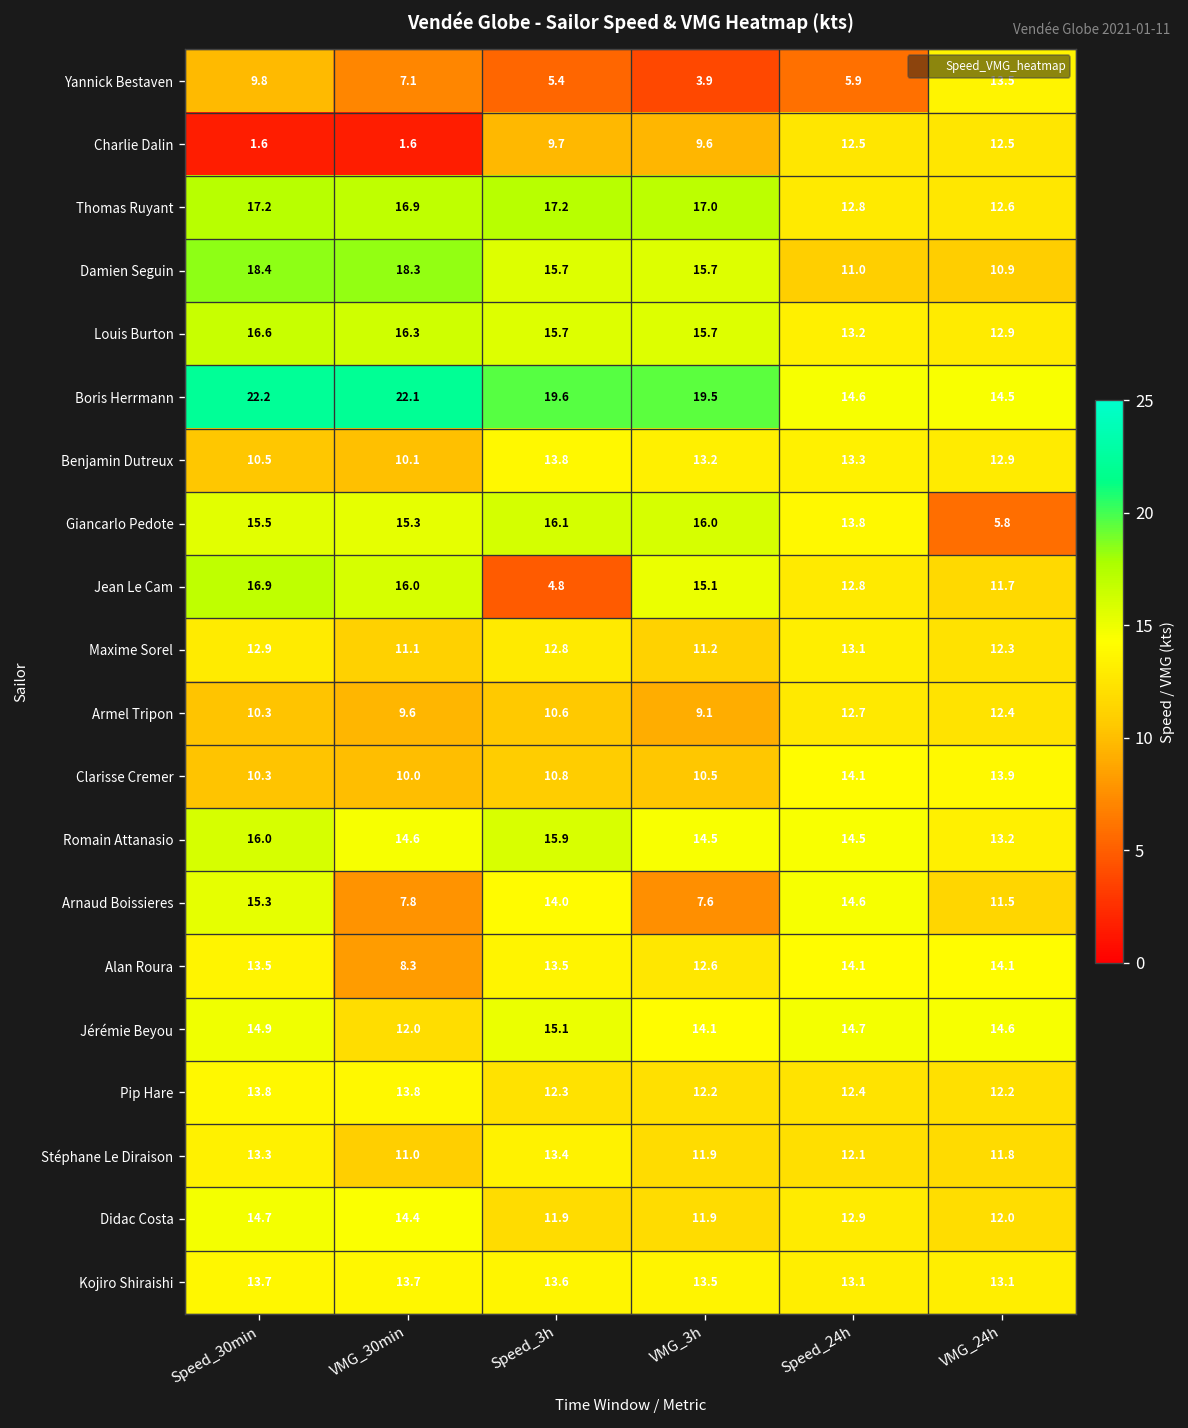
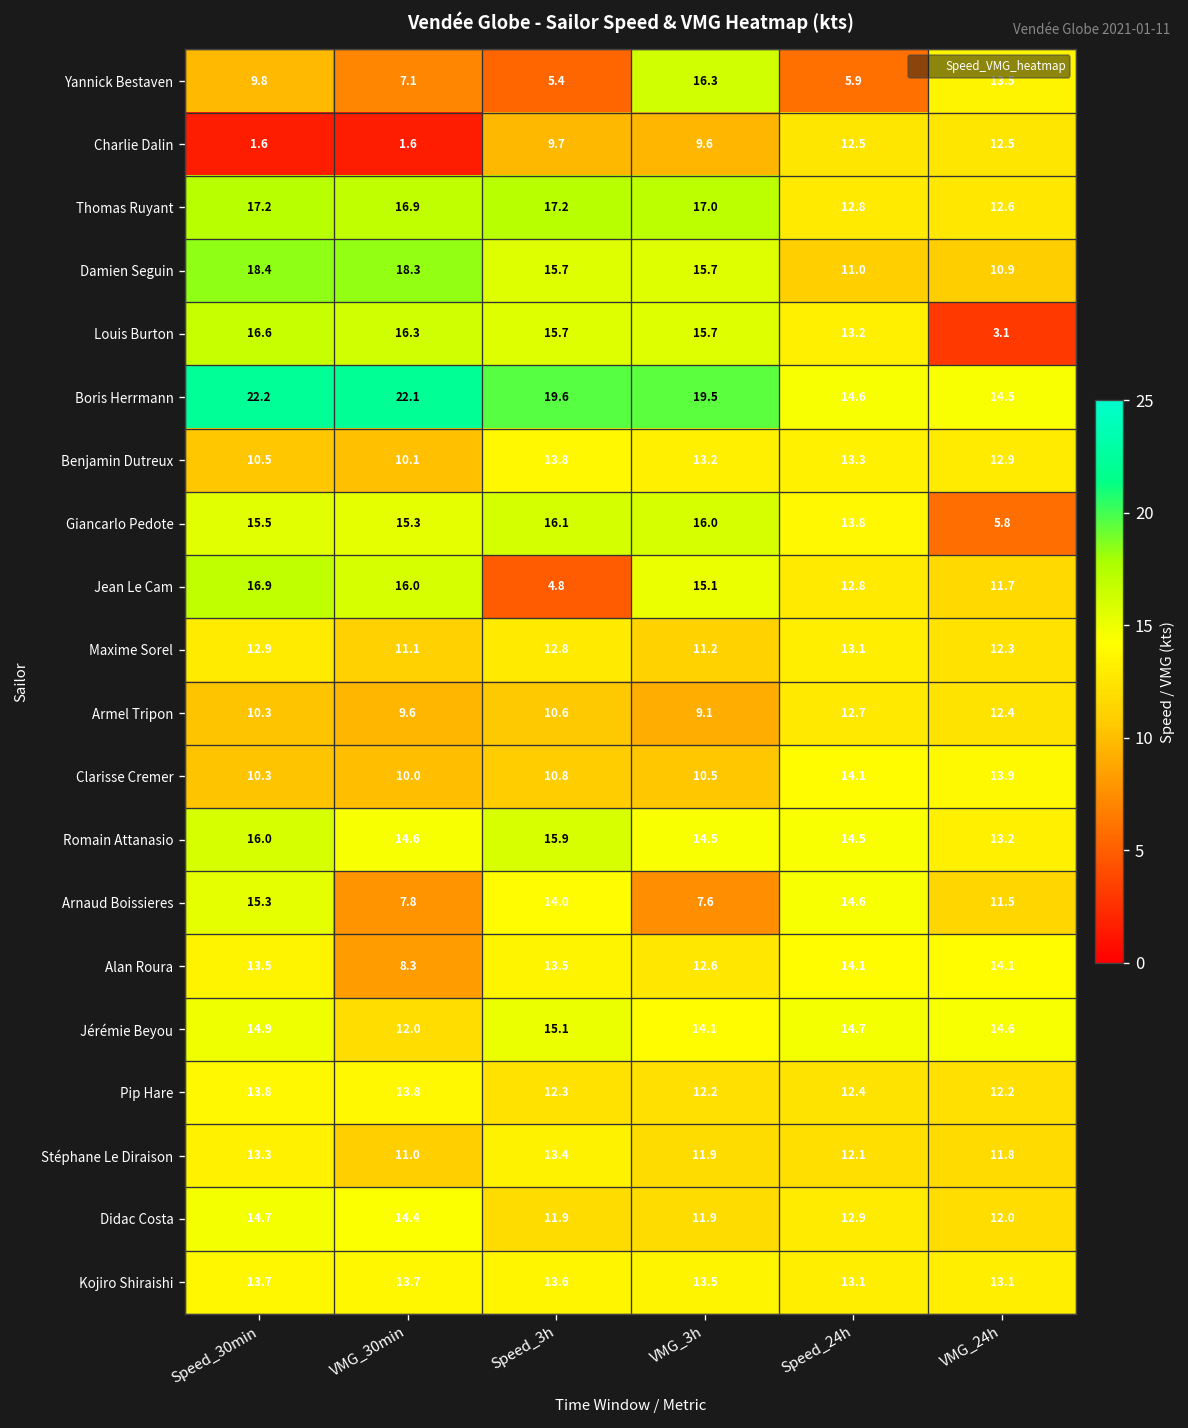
Yannick Bestaven, VMG_3h: 3.9 -> 16.3
Louis Burton, VMG_24h: 12.9 -> 3.1
